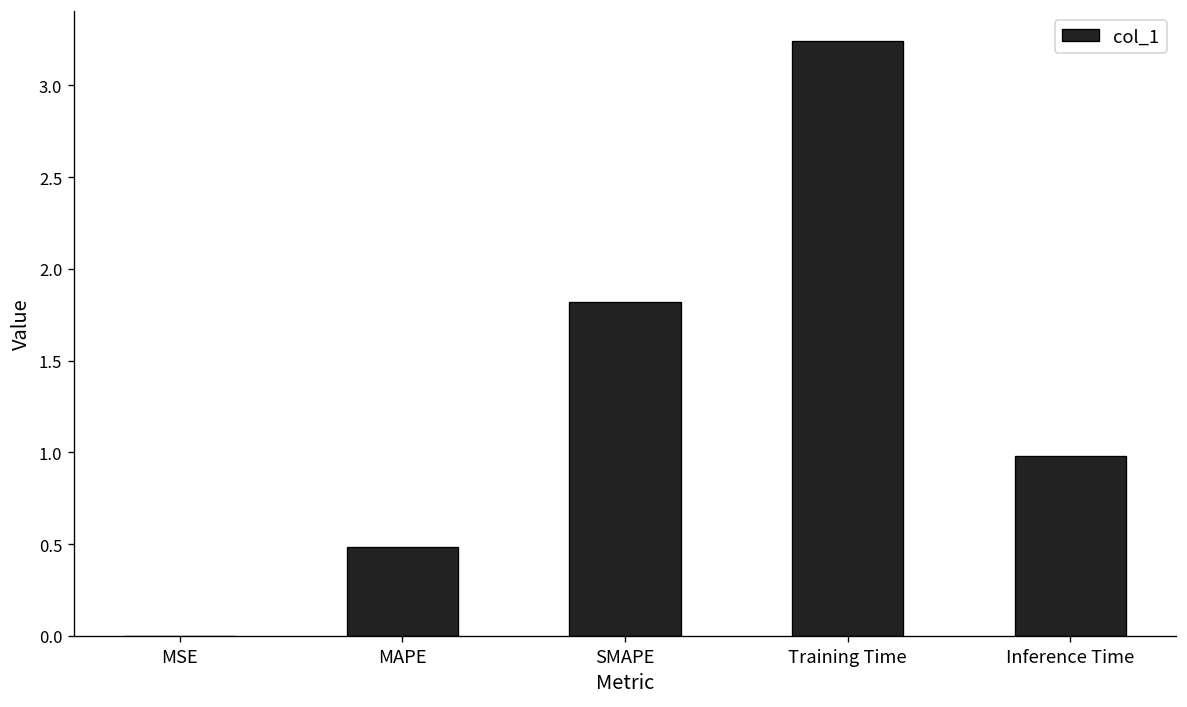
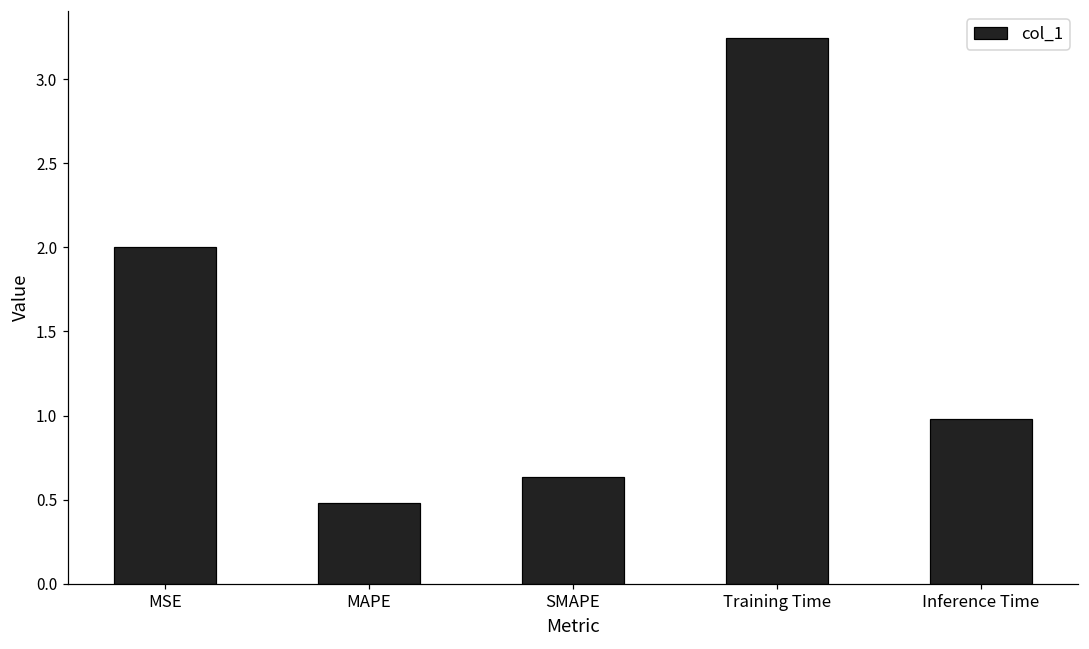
MSE: 0 -> 2
SMAPE: 1.82 -> 0.64
